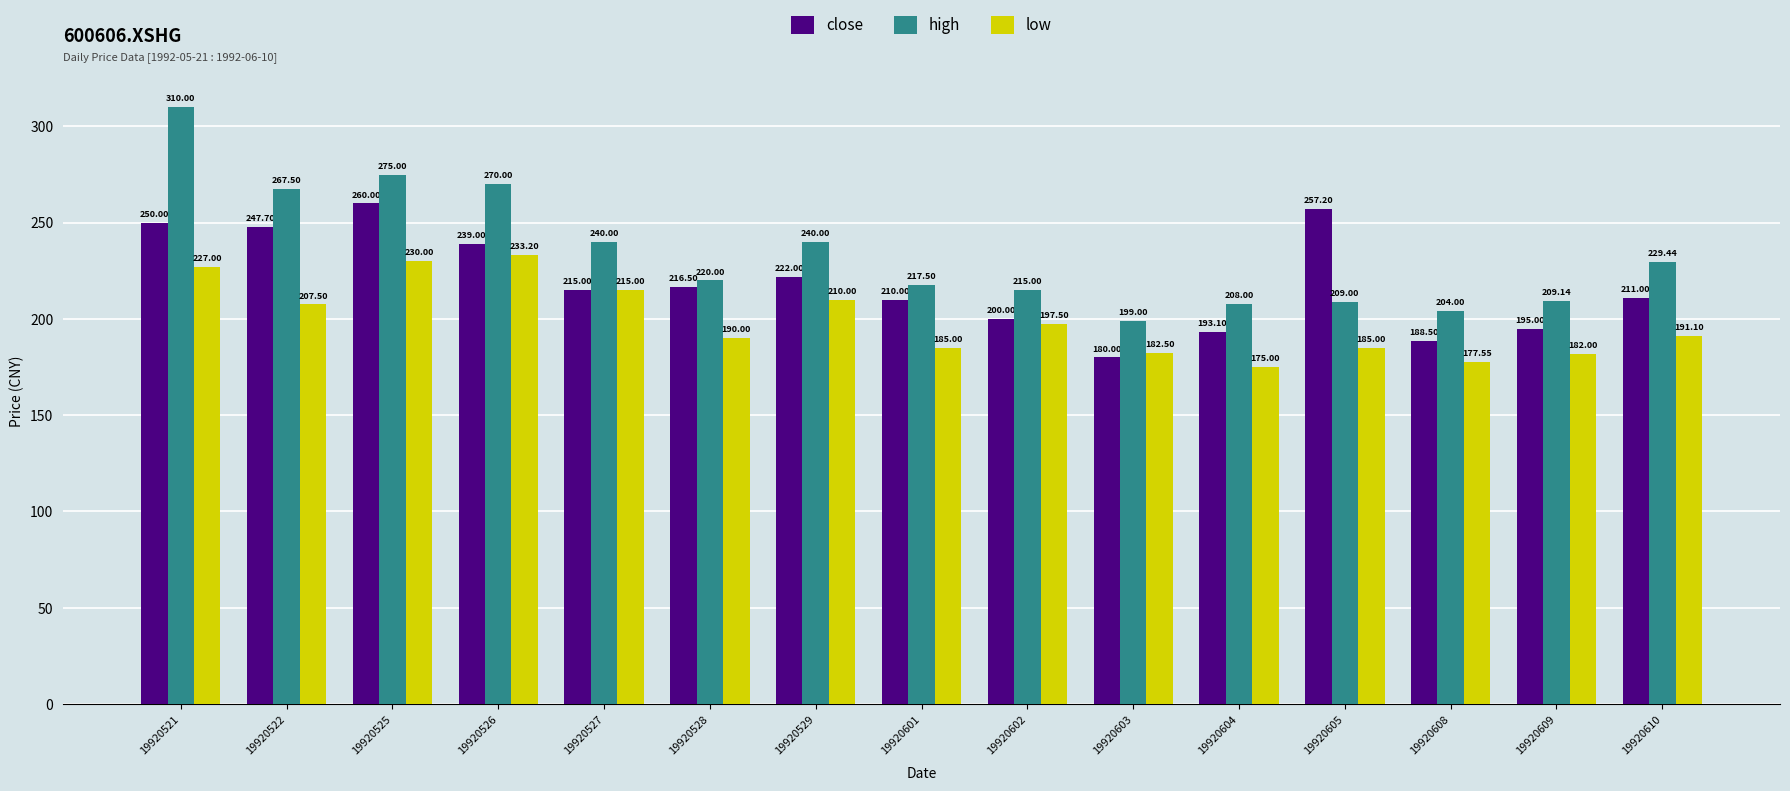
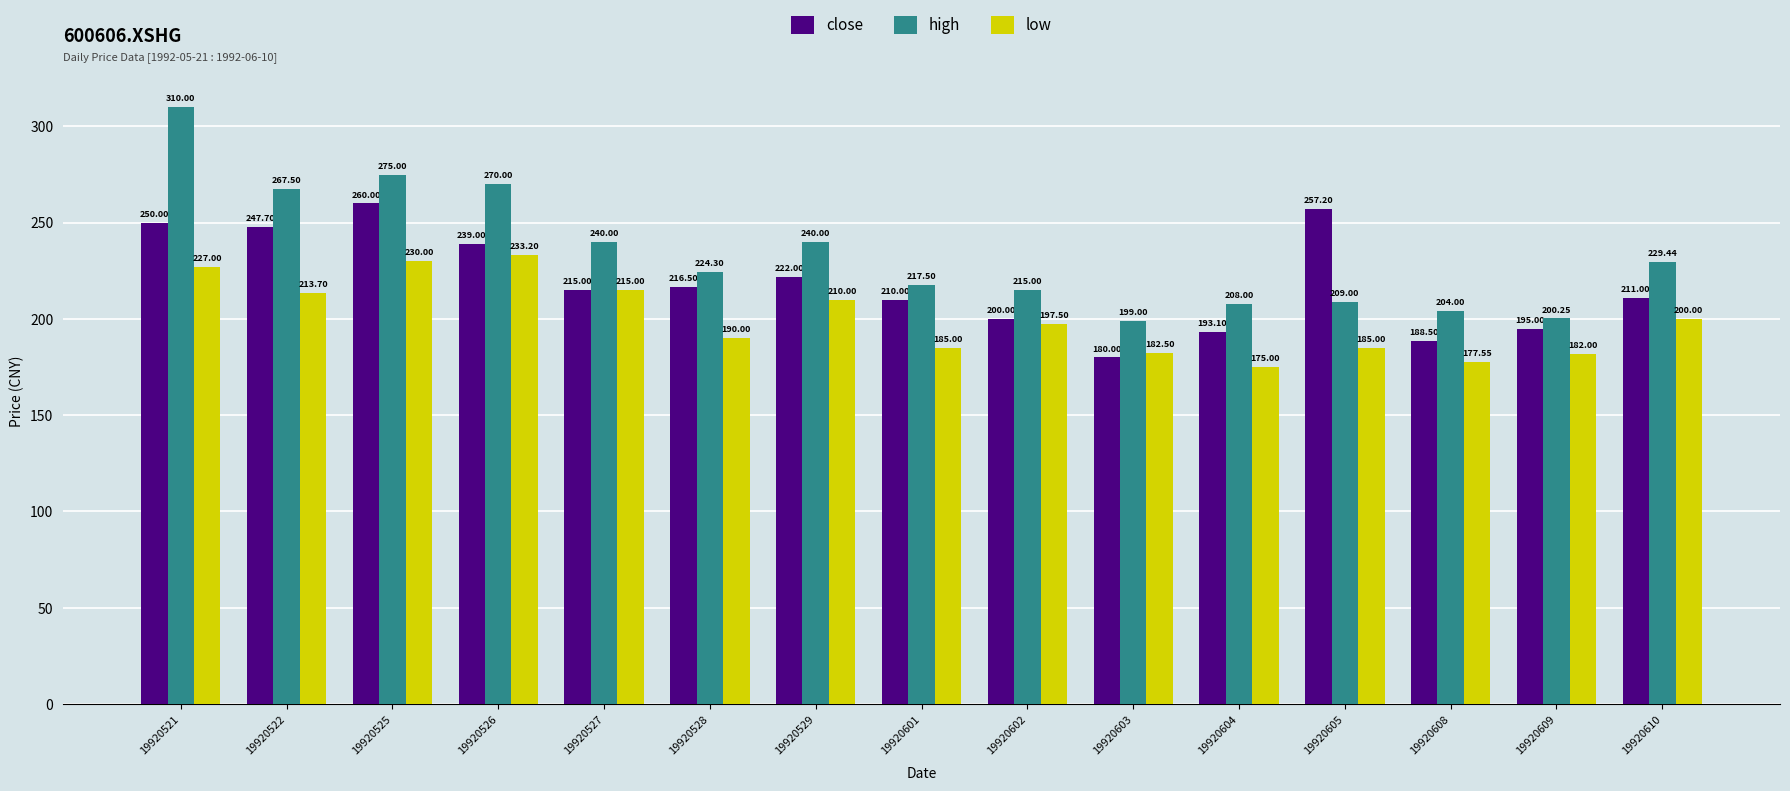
low, 19920522: 207.50 -> 213.70
high, 19920528: 220.00 -> 224.30
high, 19920609: 209.14 -> 200.25
low, 19920610: 191.10 -> 200.00
